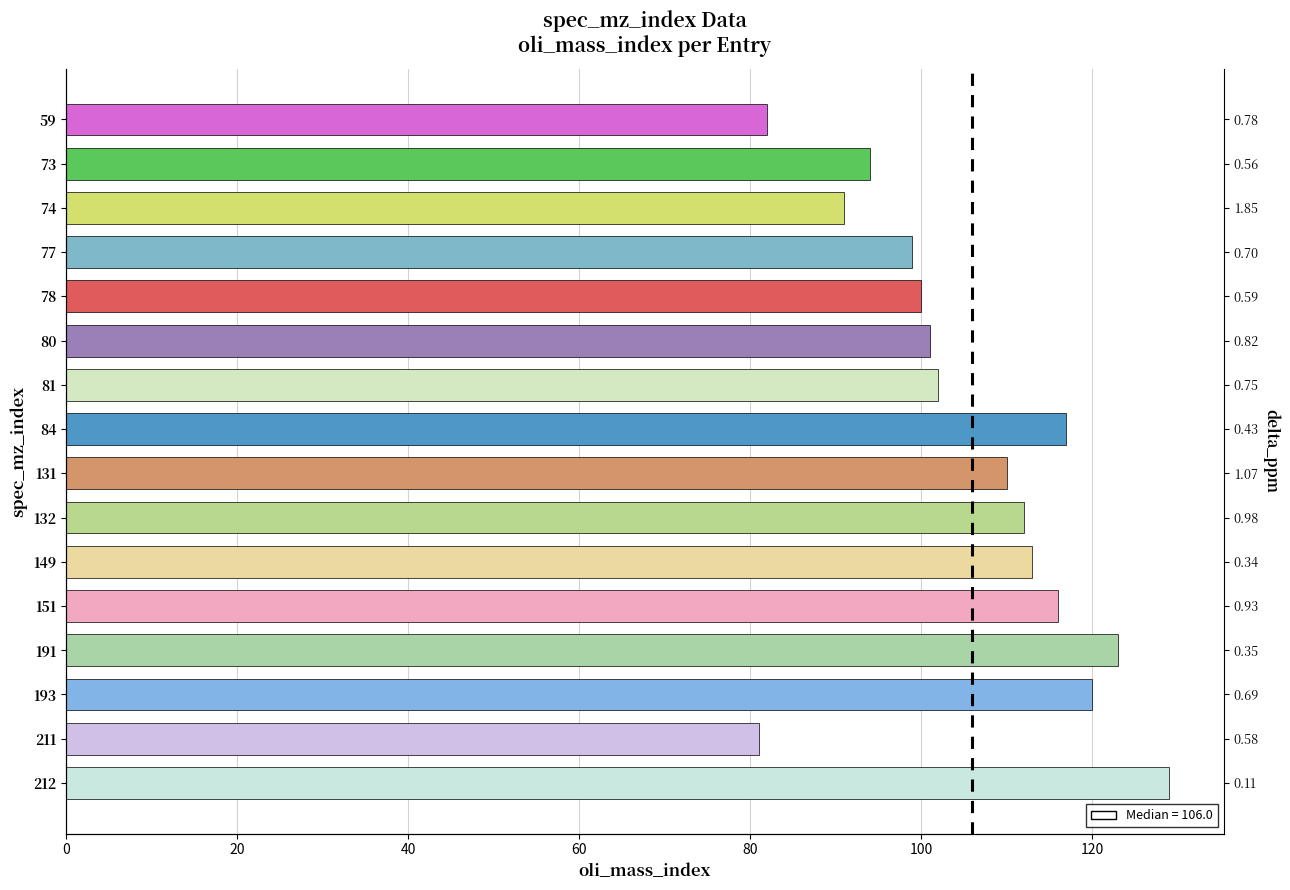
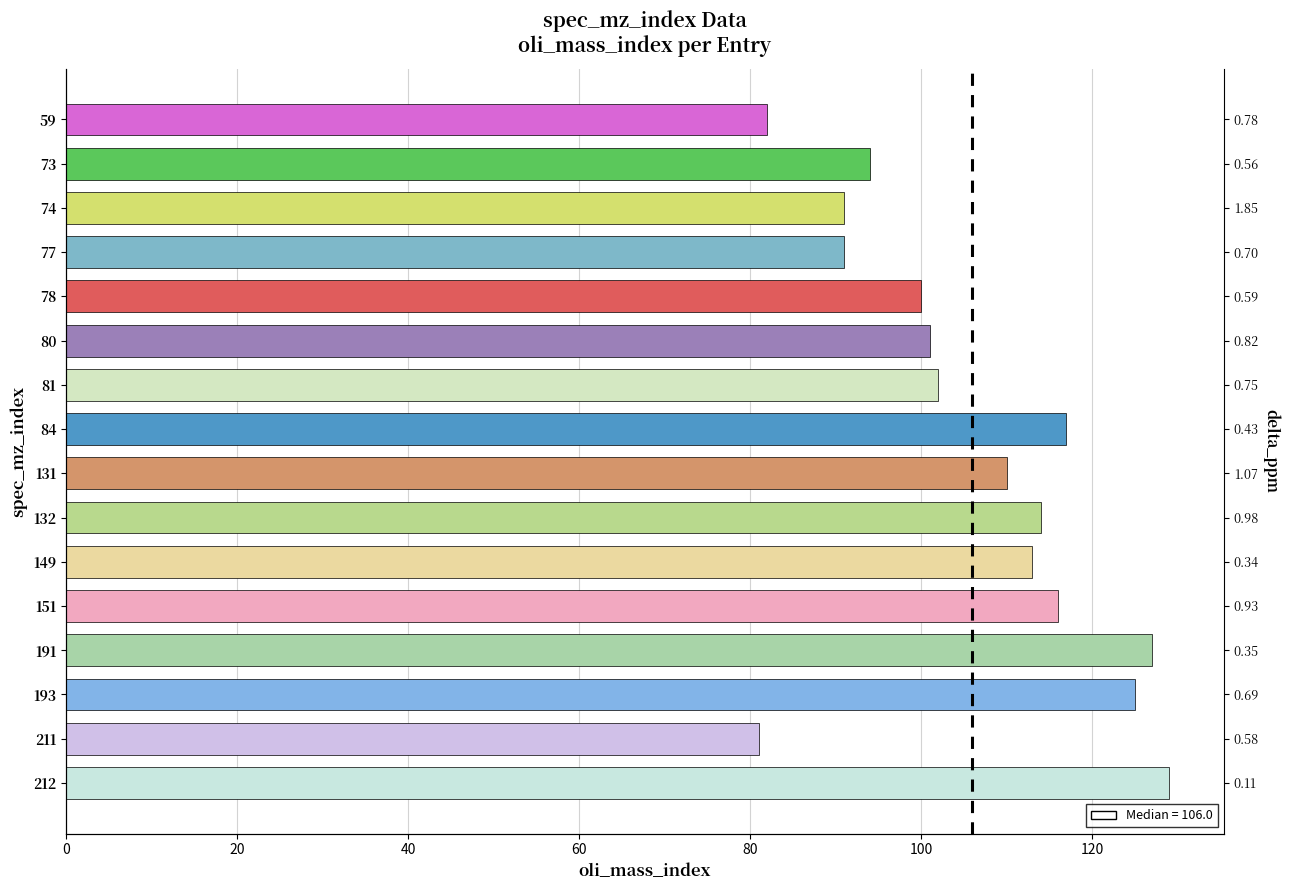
77: 99 -> 91
132: 112 -> 114
191: 123 -> 127
193: 120 -> 125
